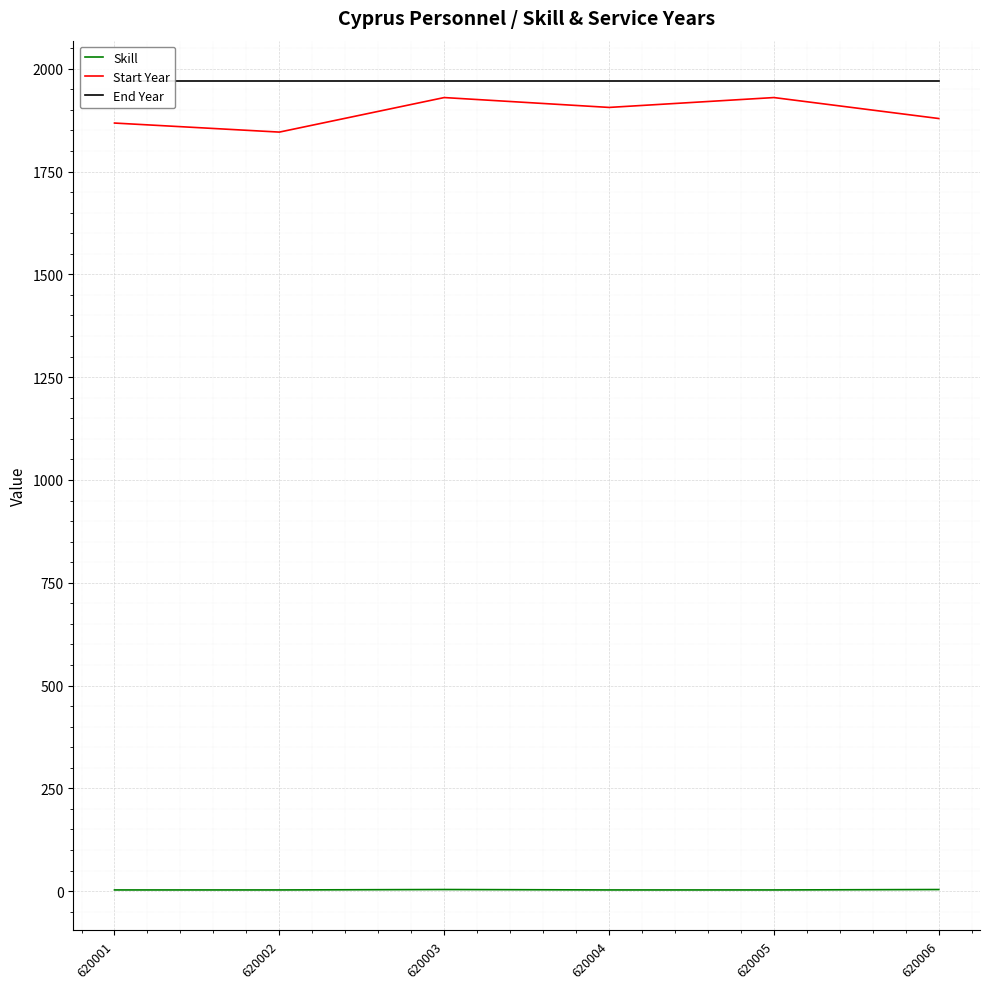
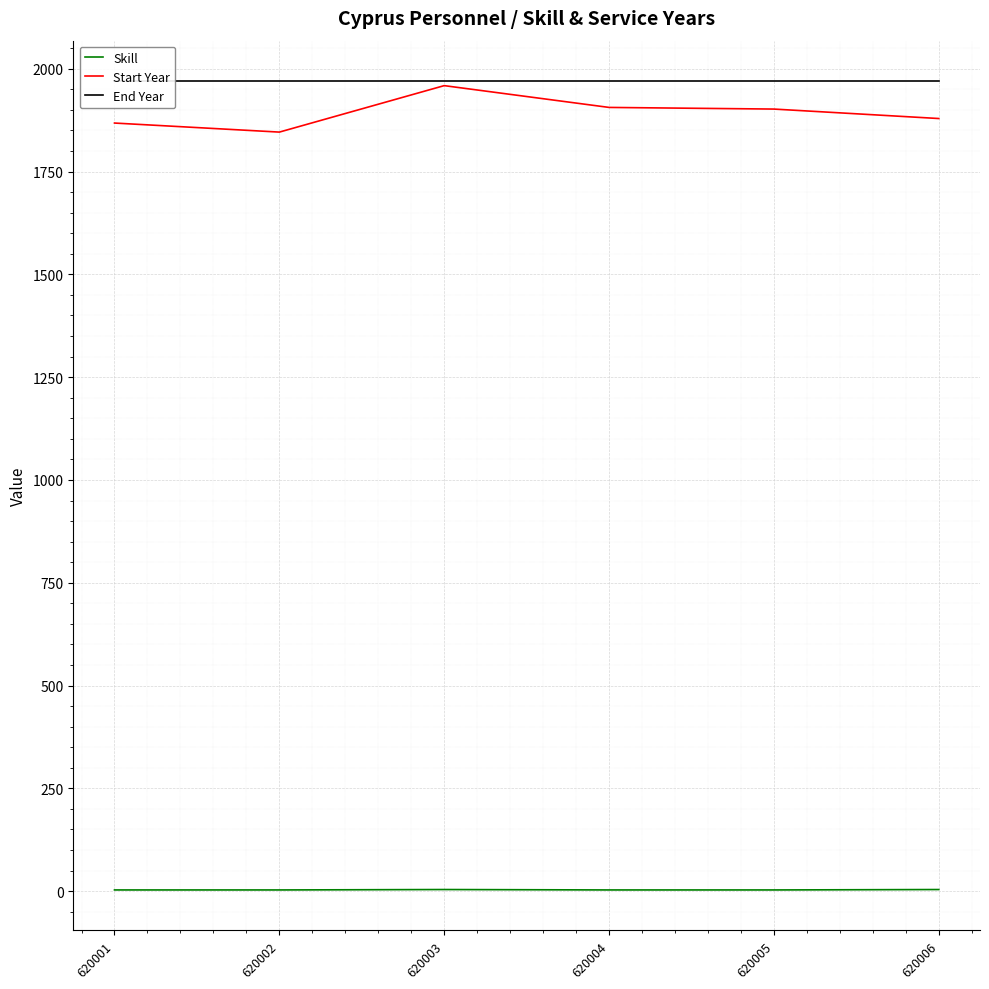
Start Year, 620003: 1930 -> 1960
Start Year, 620005: 1930 -> 1900
